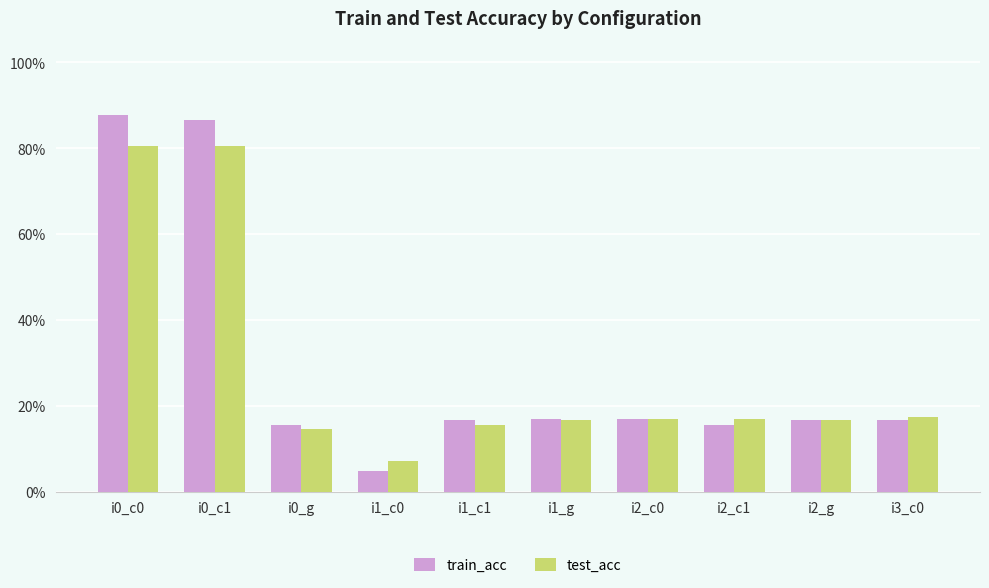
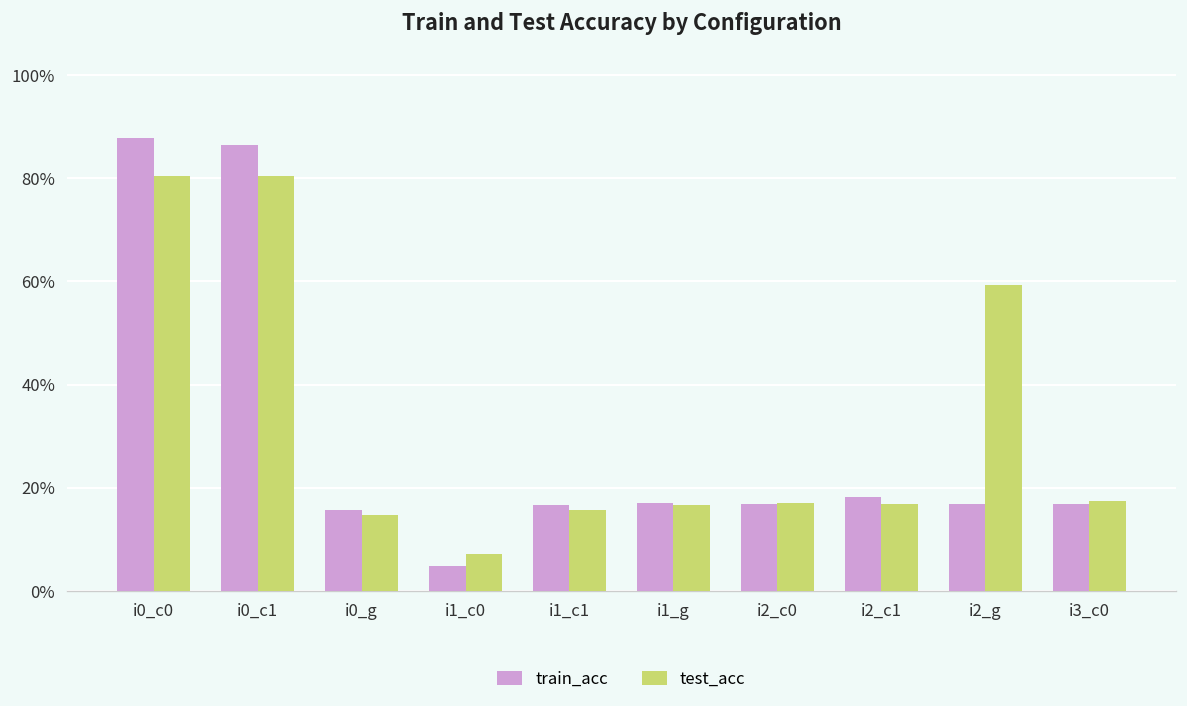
train_acc, i2_c1: 15% -> 18%
test_acc, i2_g: 17% -> 59%
